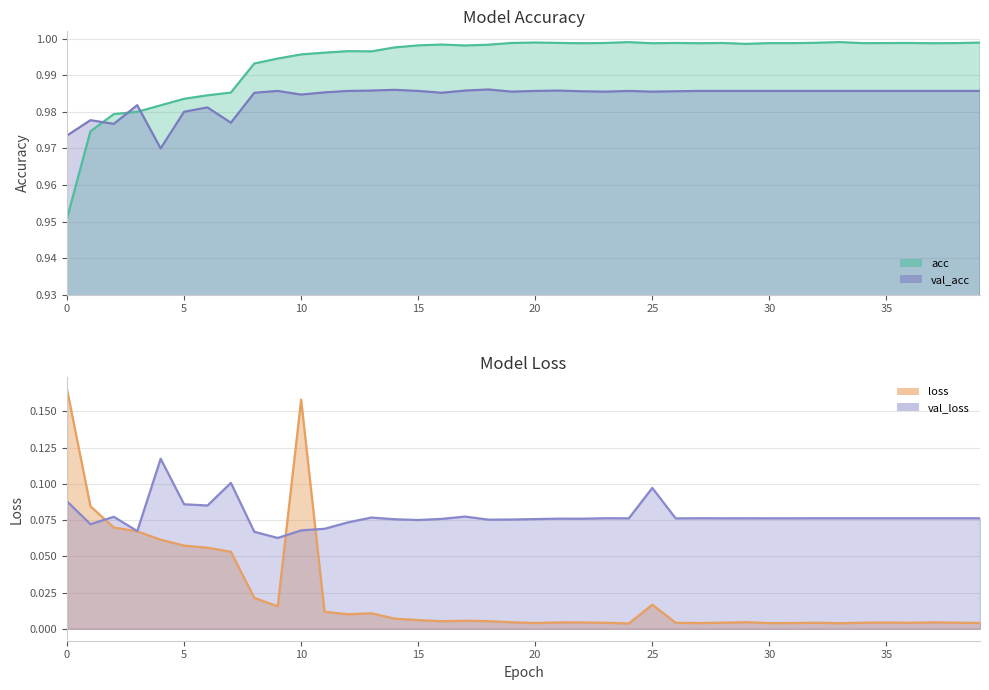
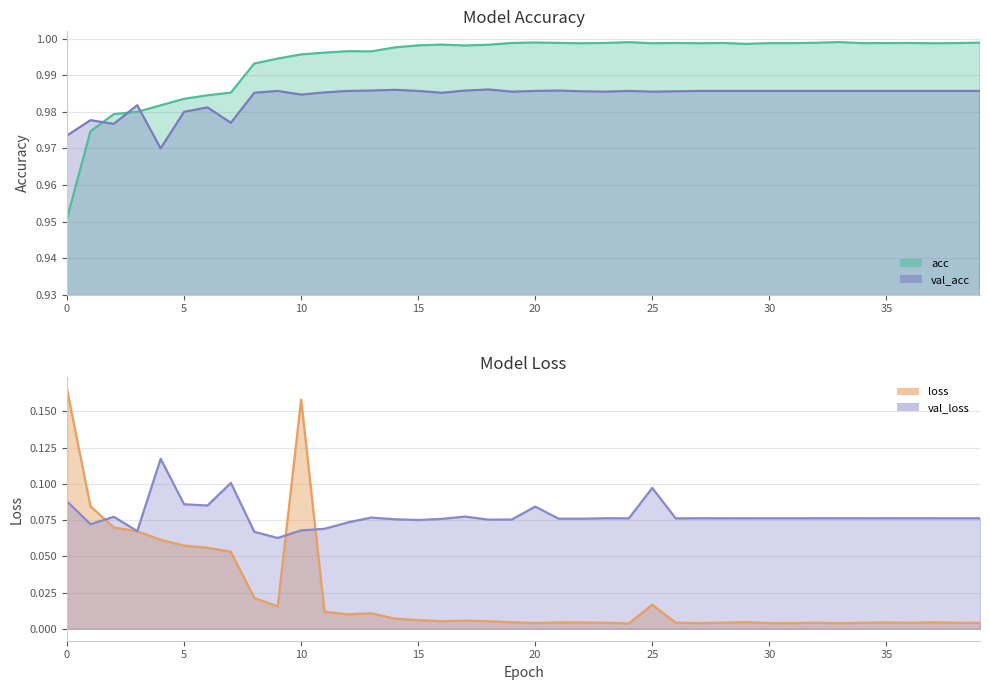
Model Loss, val_loss, 20: 0.076 -> 0.084
